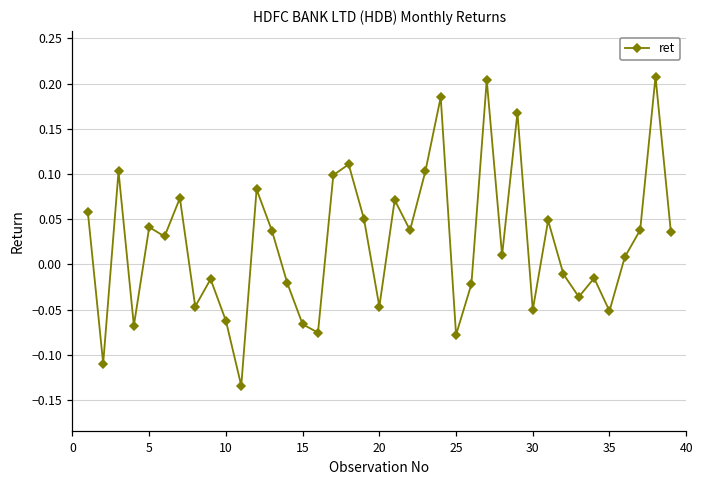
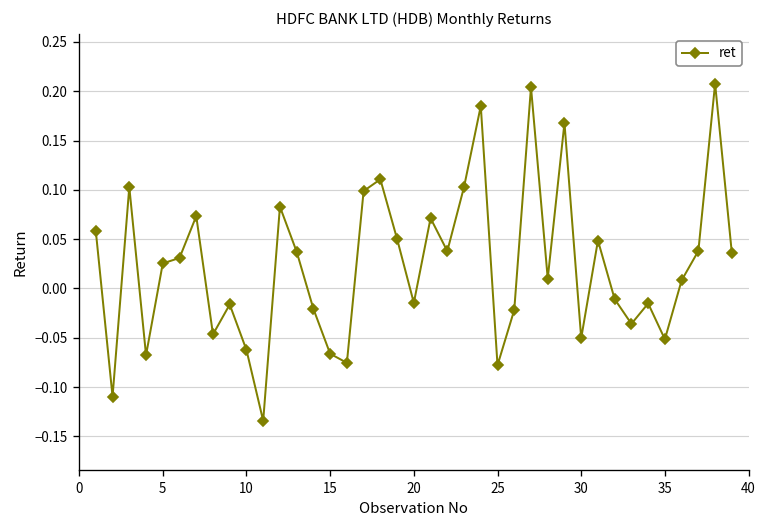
5: 0.04 -> 0.03
20: -0.05 -> -0.01
